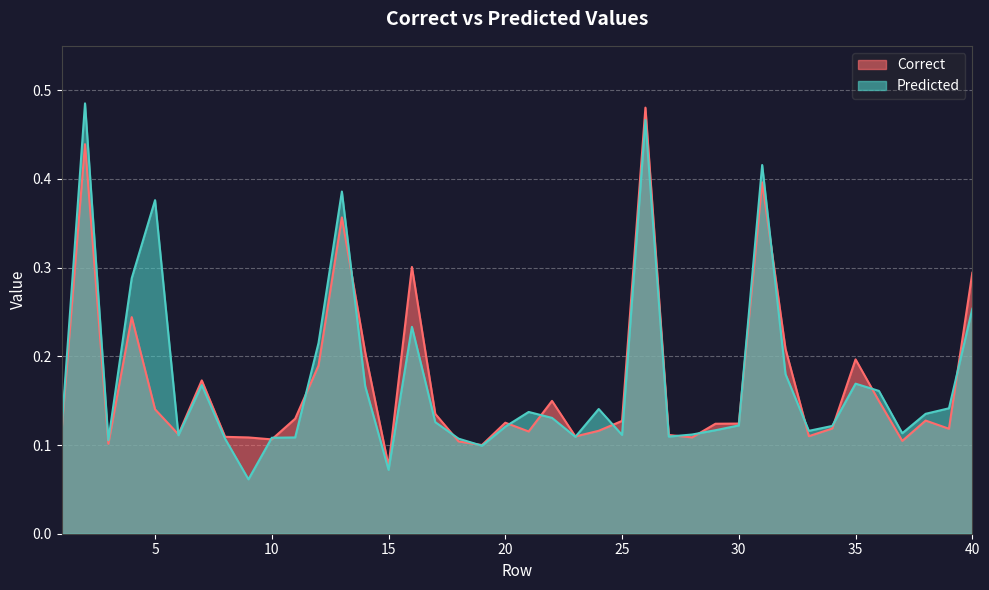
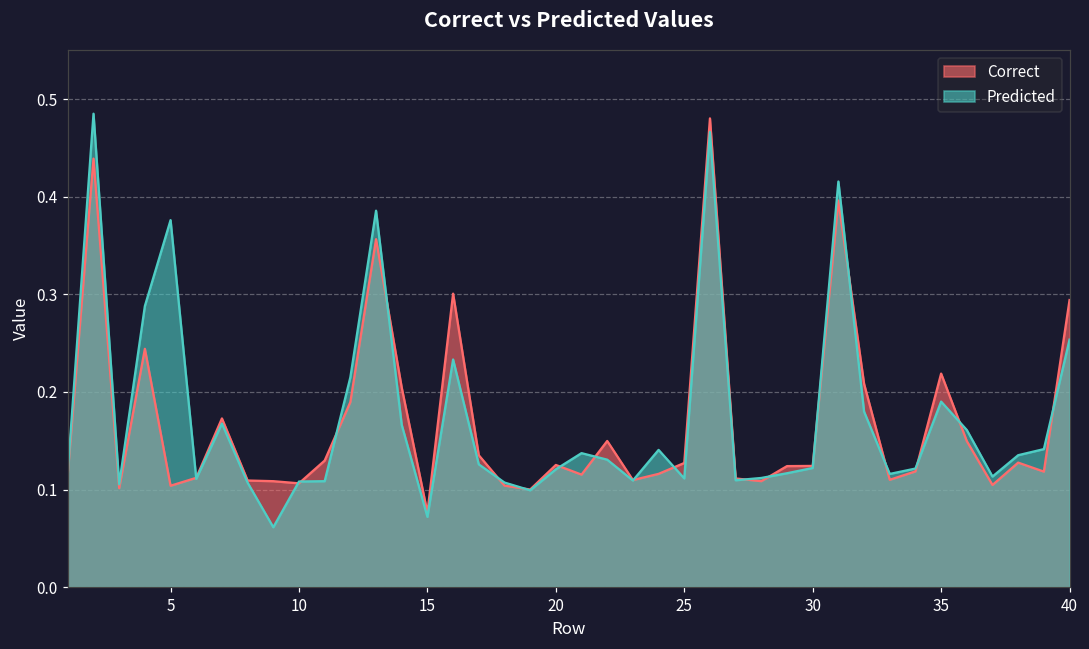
Correct, 5: 0.14 -> 0.10
Correct, 35: 0.20 -> 0.22
Predicted, 35: 0.17 -> 0.19
